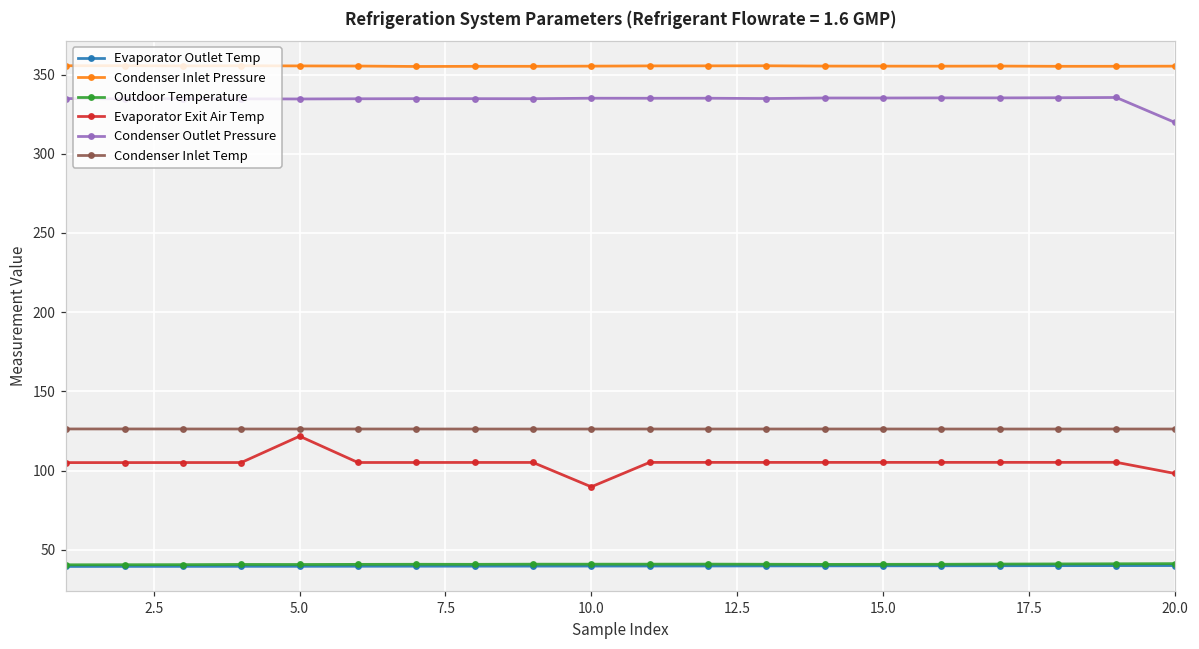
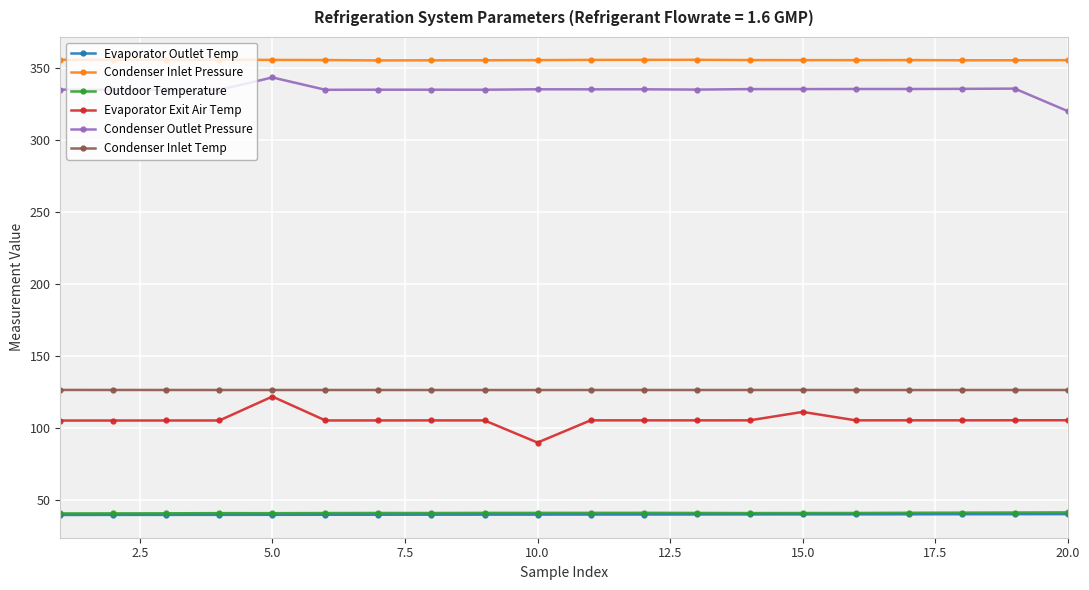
Condenser Outlet Pressure, 5.0: 335 -> 343
Evaporator Exit Air Temp, 15.0: 105 -> 111
Evaporator Exit Air Temp, 20.0: 98 -> 105
